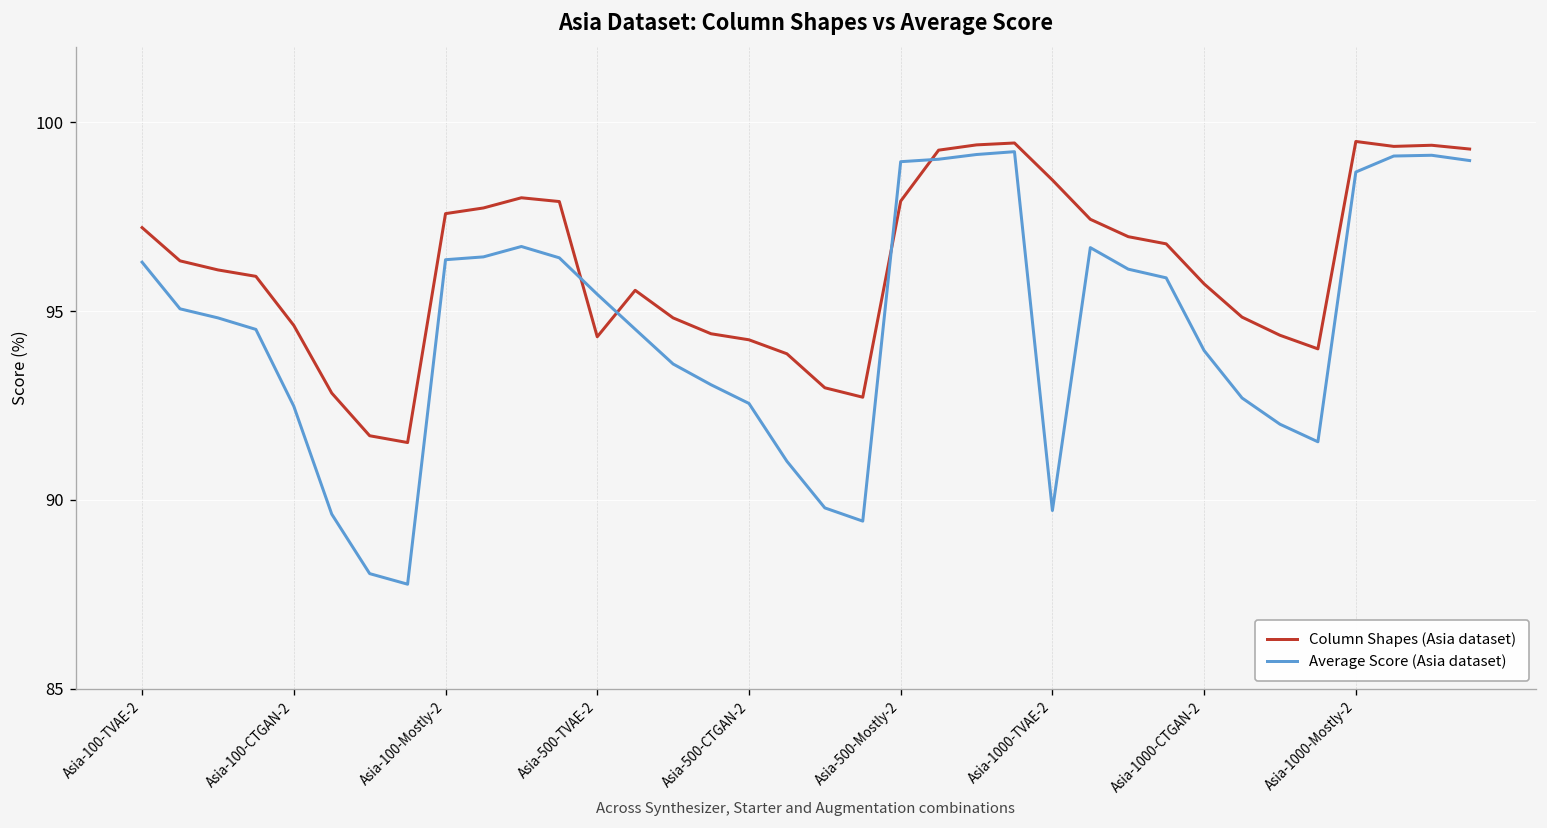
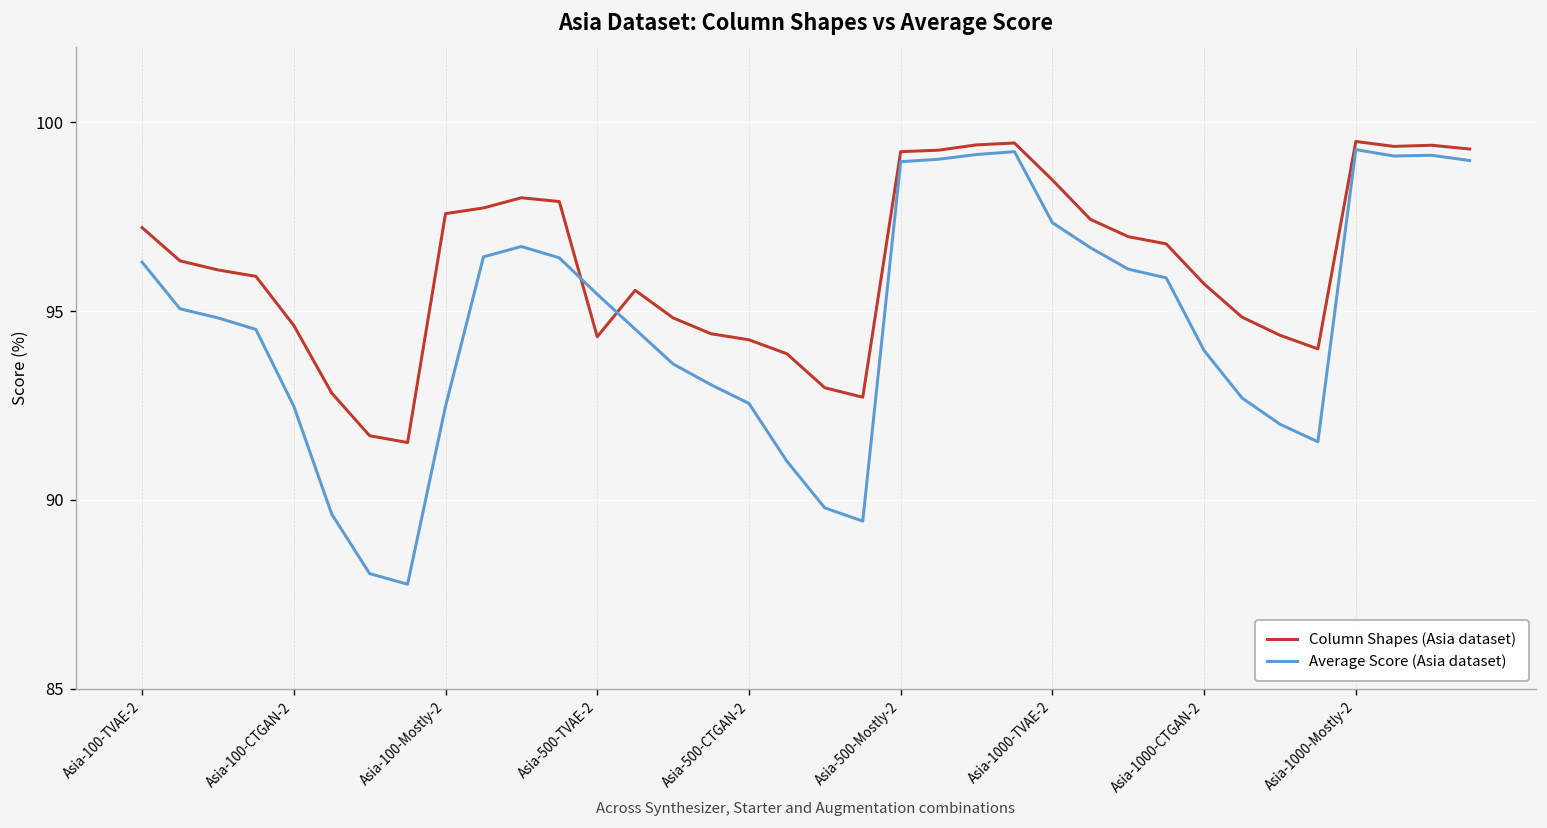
Average Score (Asia dataset), Asia-100-Mostly-2: 96.4 -> 92.5
Column Shapes (Asia dataset), Asia-500-Mostly-2: 97.9 -> 99.2
Average Score (Asia dataset), Asia-1000-TVAE-2: 89.7 -> 97.3
Average Score (Asia dataset), Asia-1000-Mostly-2: 98.7 -> 99.3
